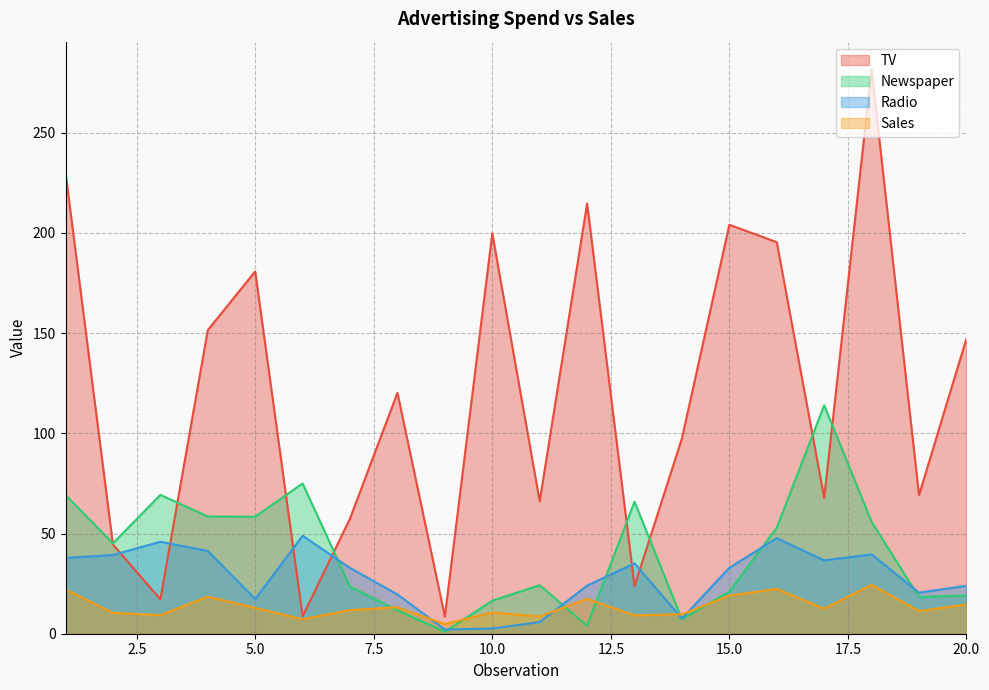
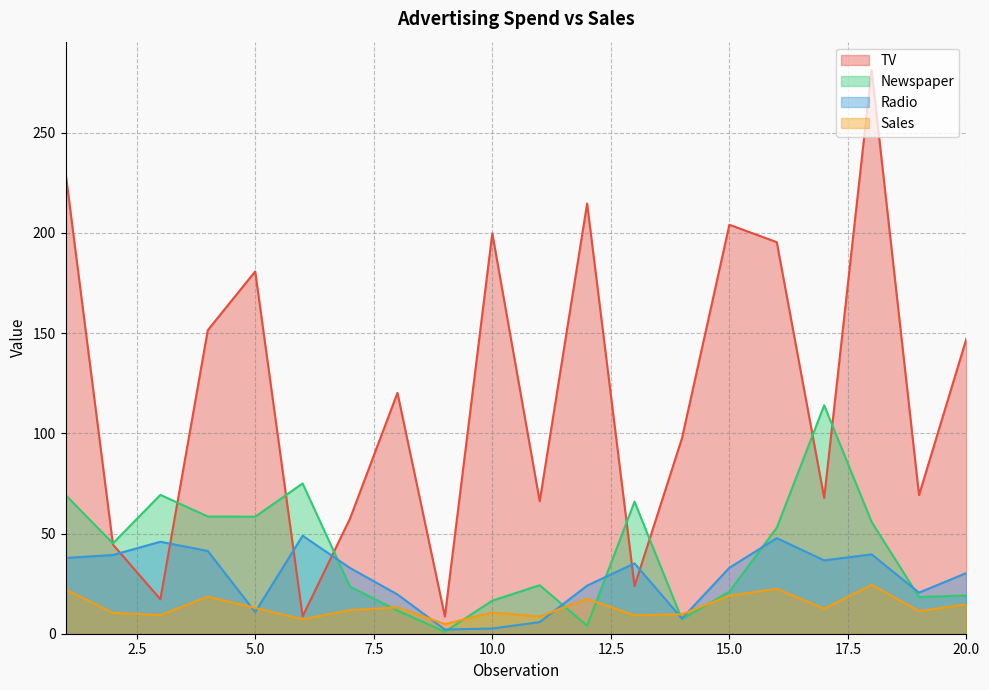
Radio, 5.0: 17 -> 11
Radio, 20.0: 24 -> 30
